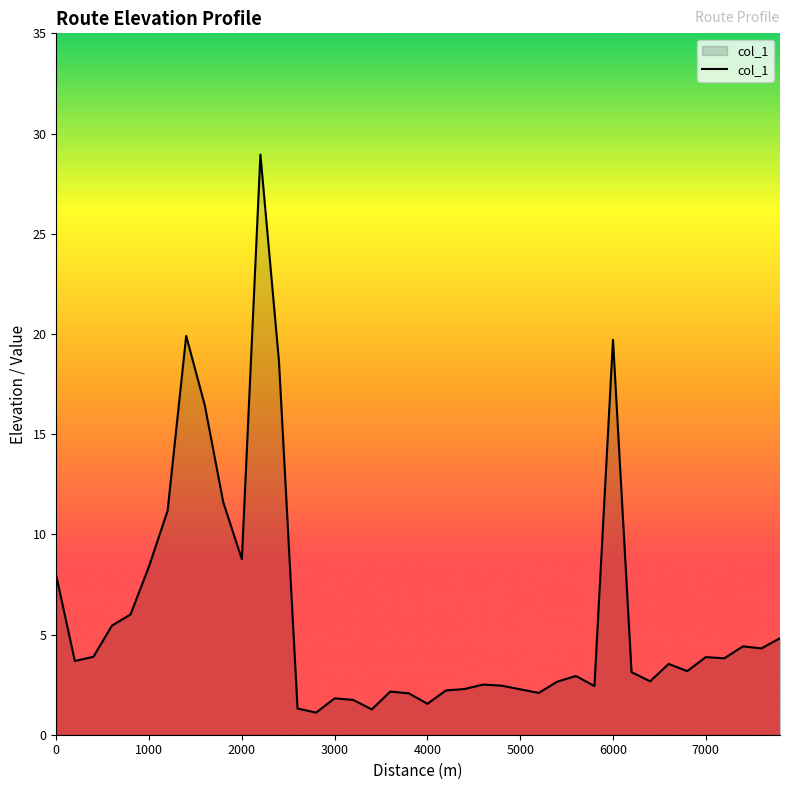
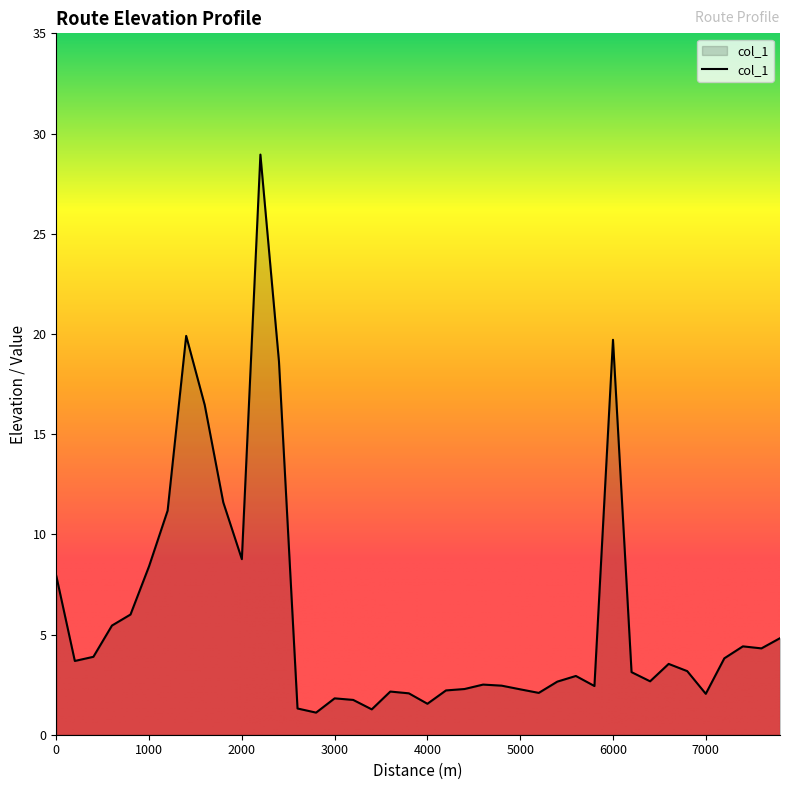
7000: 3.9 -> 2.0
